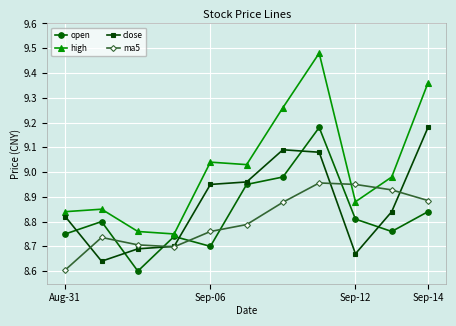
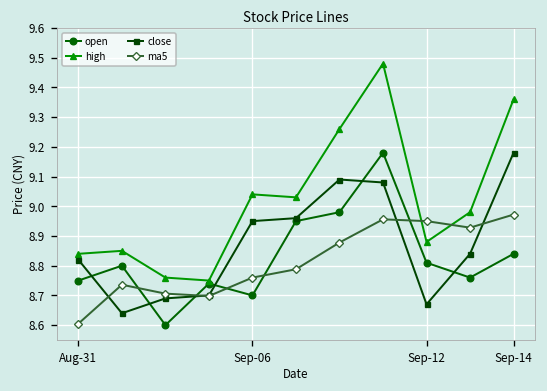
ma5, Sep-14: 8.89 -> 8.97
